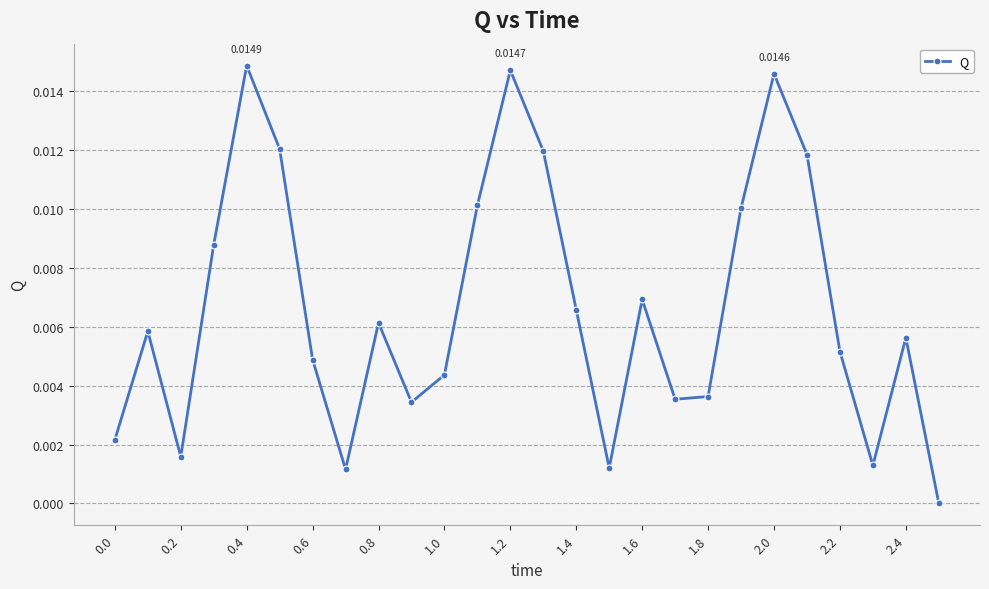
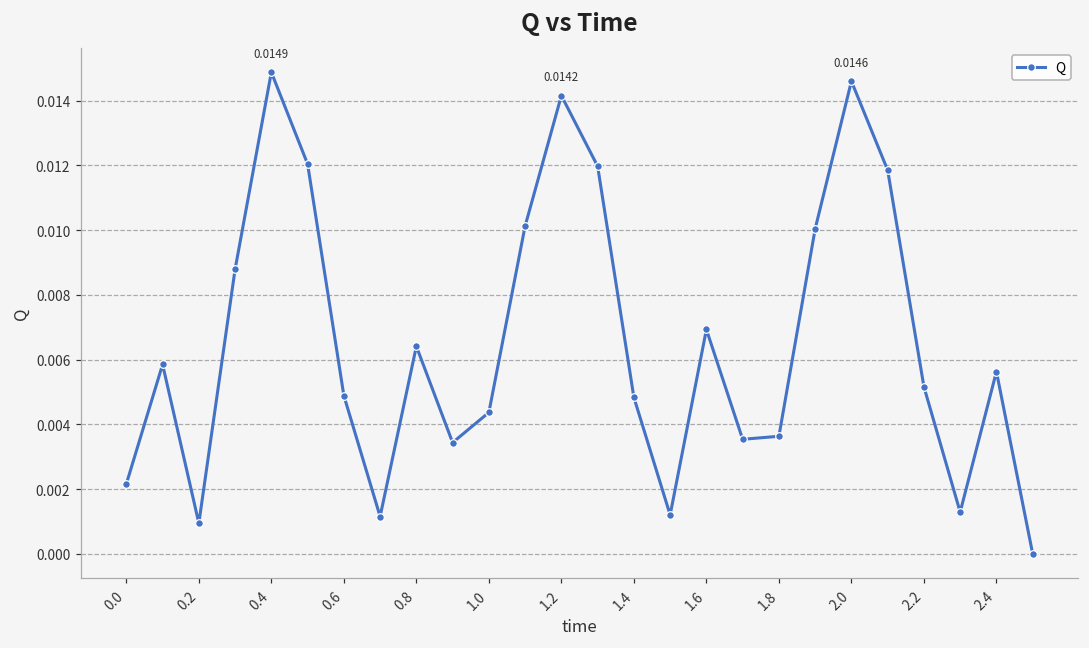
0.2: 0.0016 -> 0.0009
0.8: 0.0061 -> 0.0064
1.2: 0.0147 -> 0.0142
1.4: 0.0066 -> 0.0048
